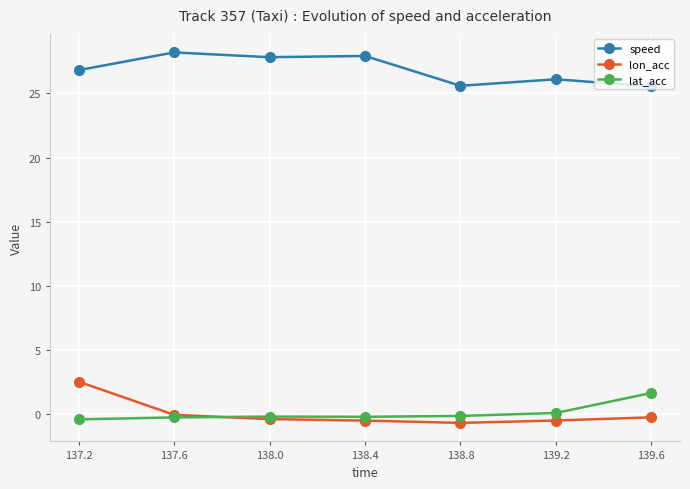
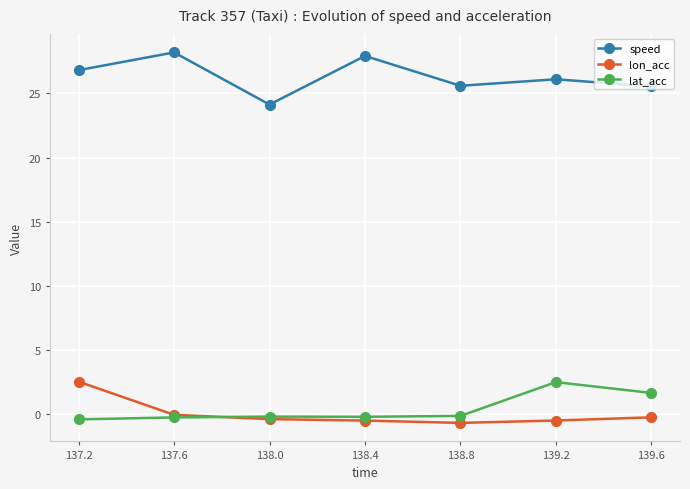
speed, 138.0: 27.8 -> 24.1
lat_acc, 139.2: 0.1 -> 2.5
